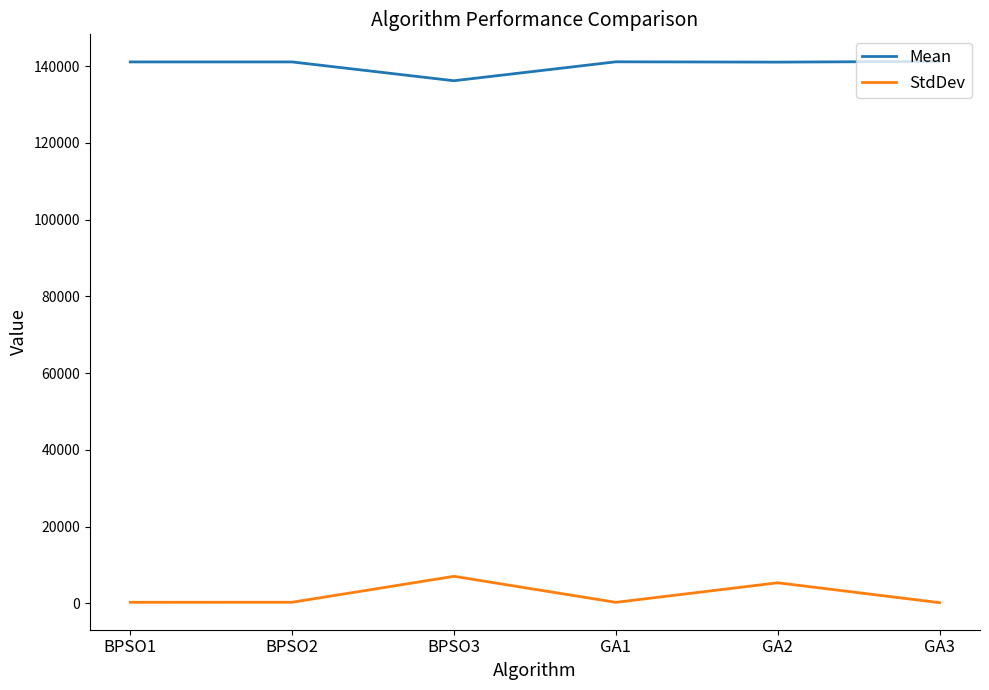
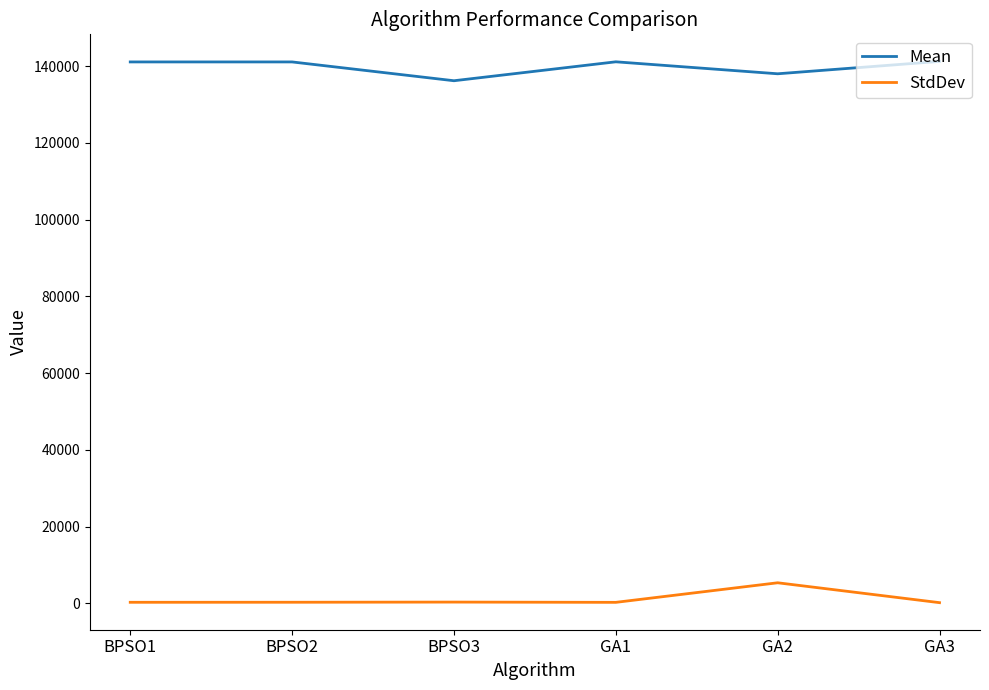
StdDev, BPSO3: 7000 -> 0
Mean, GA2: 141000 -> 138000
